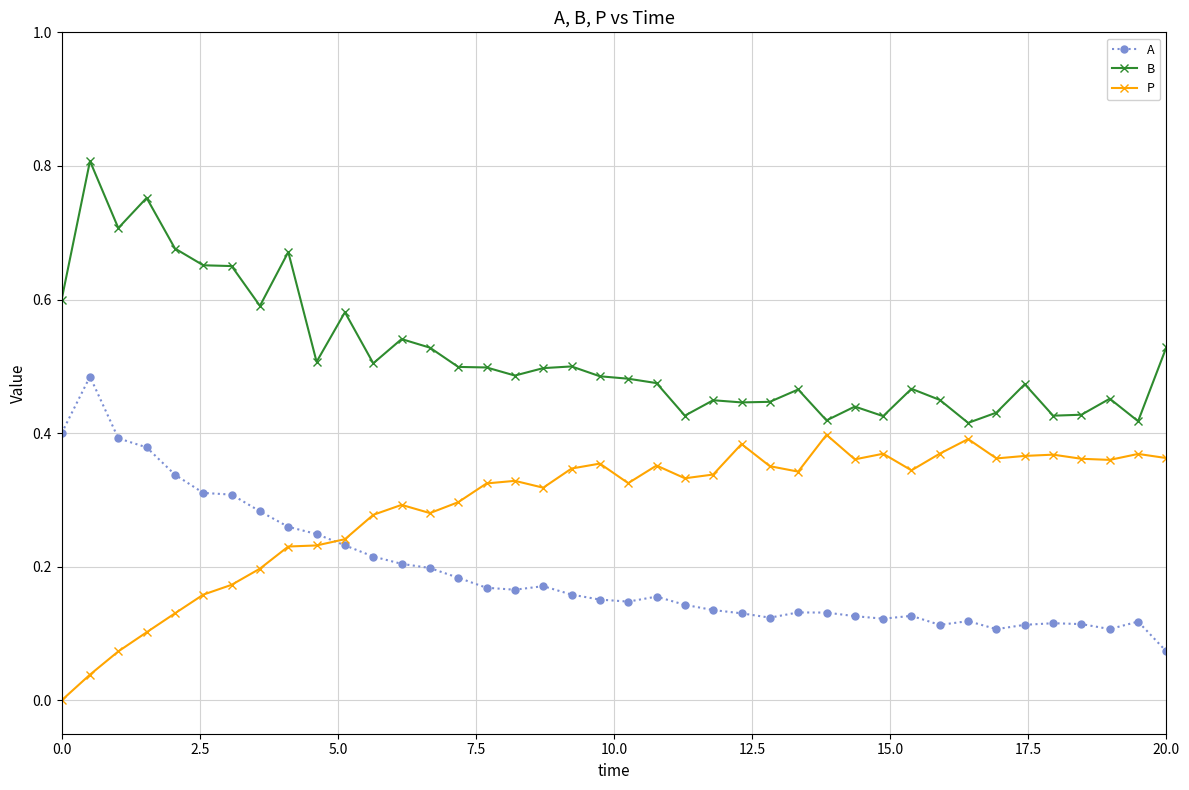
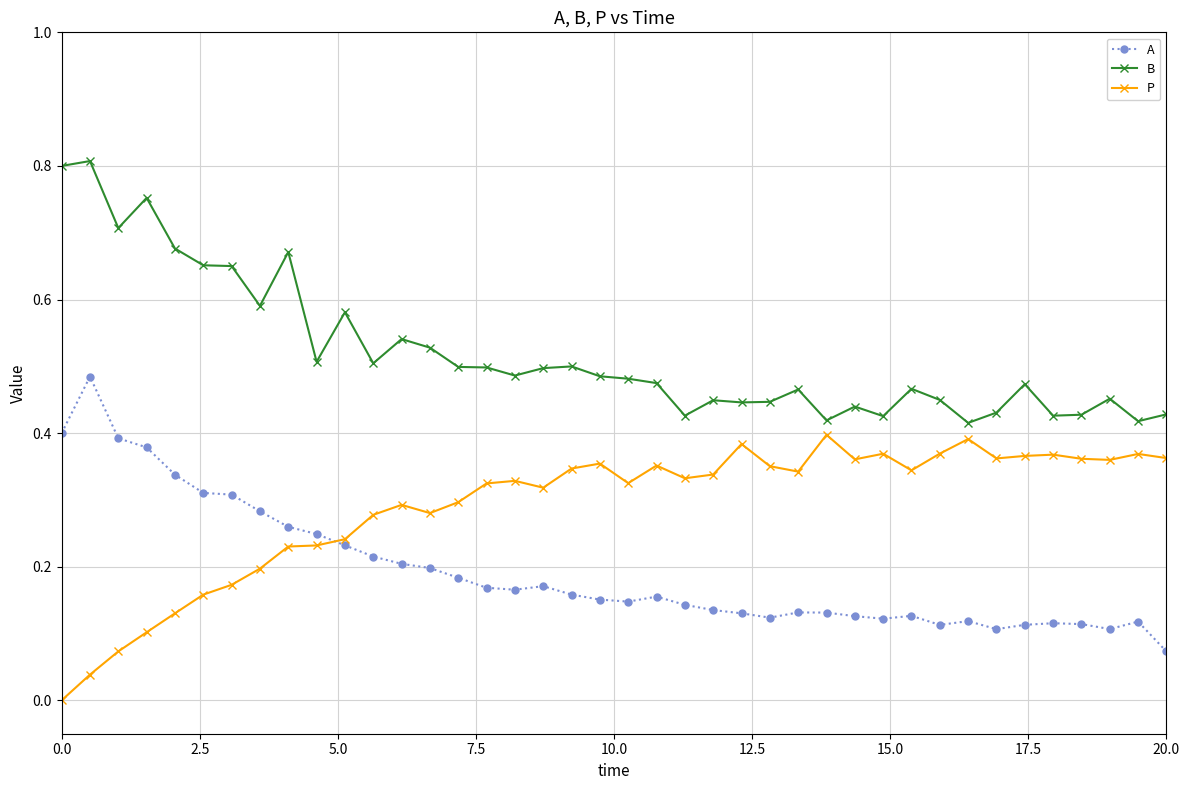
B, 0.0: 0.6 -> 0.8
B, 20.0: 0.53 -> 0.43
